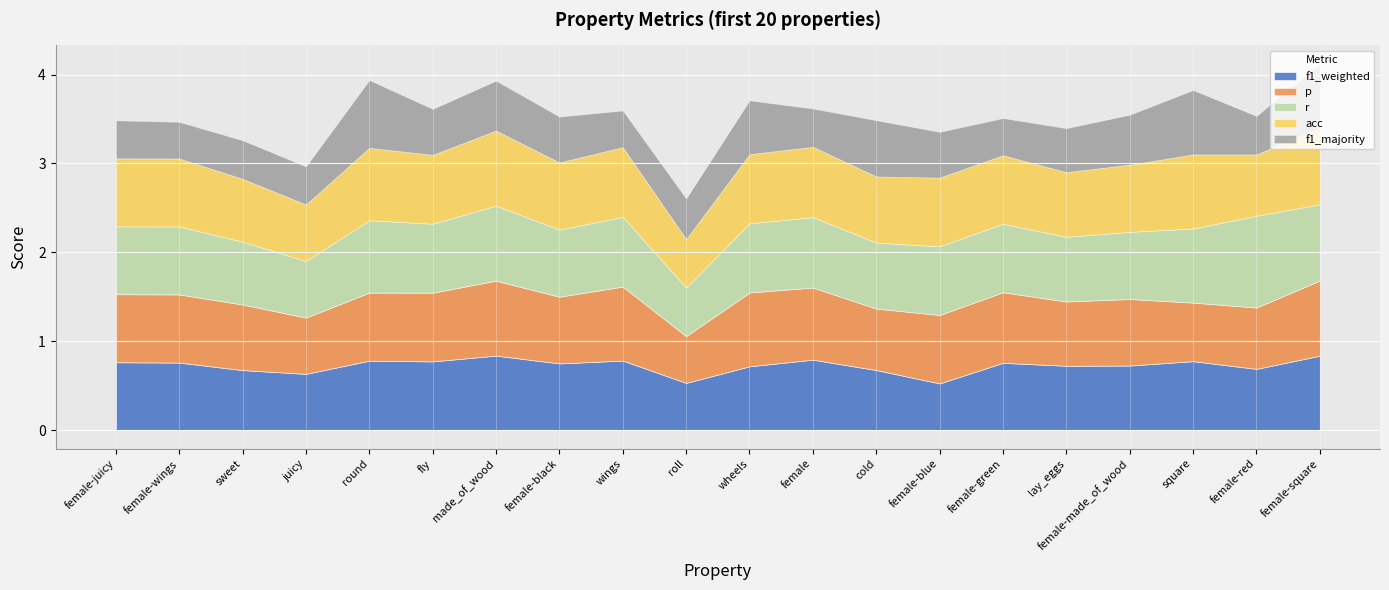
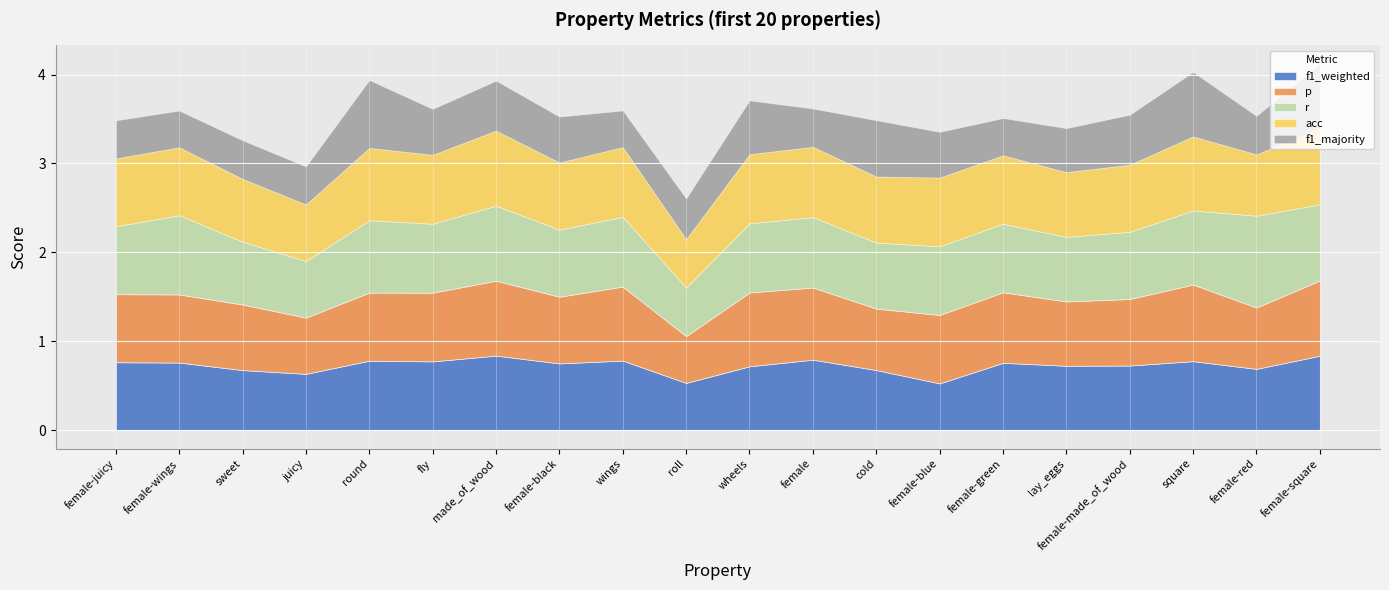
r, female-wings: 0.8 -> 0.9
p, square: 0.7 -> 0.9
